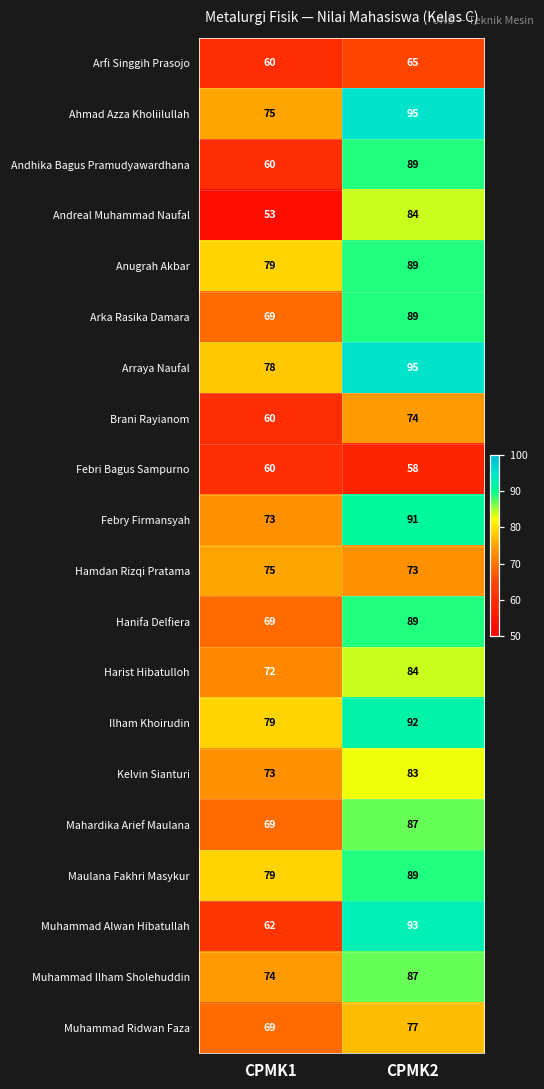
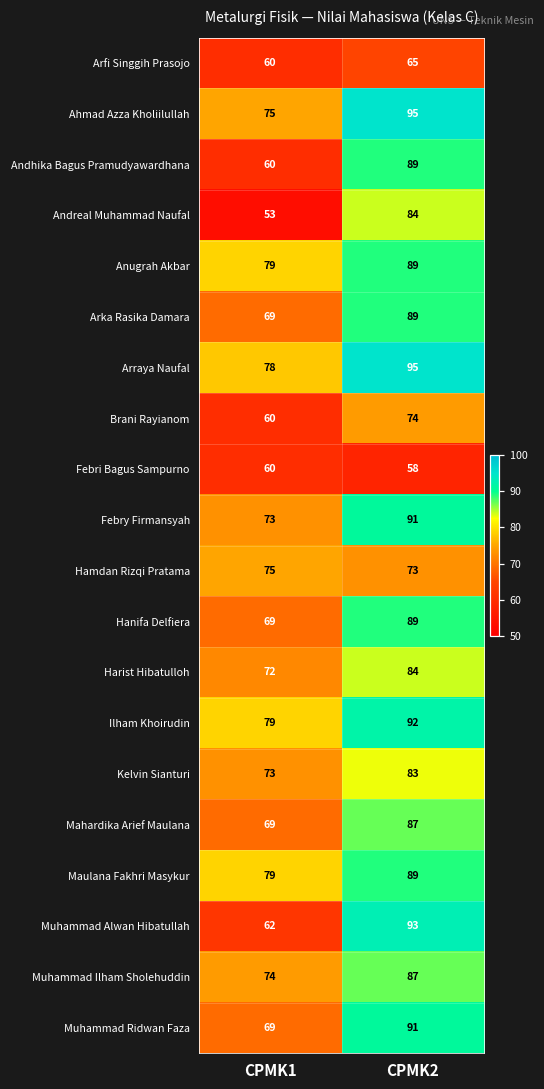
Muhammad Ridwan Faza, CPMK2: 77 -> 91
